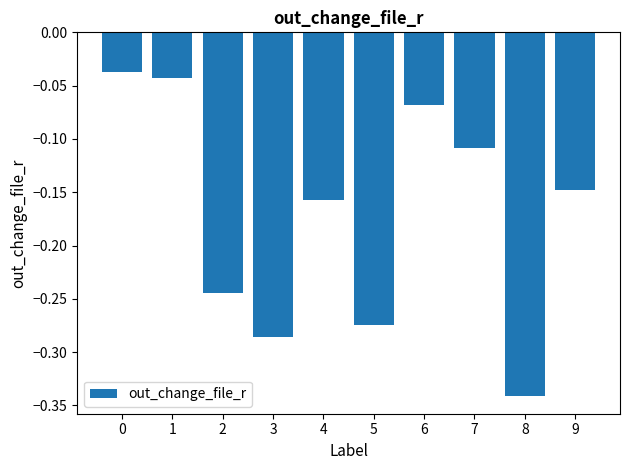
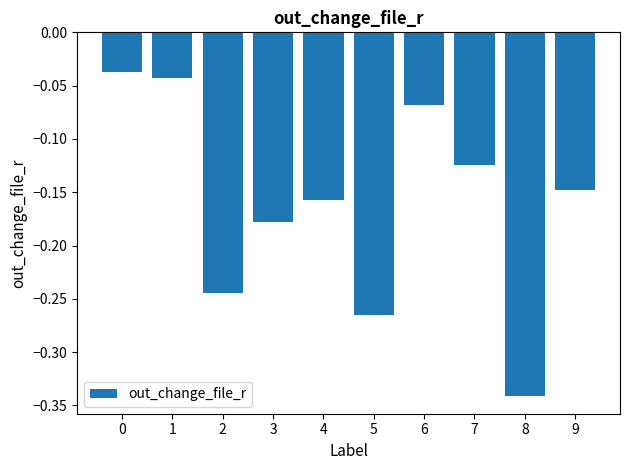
3: -0.286 -> -0.178
5: -0.274 -> -0.265
7: -0.108 -> -0.125
